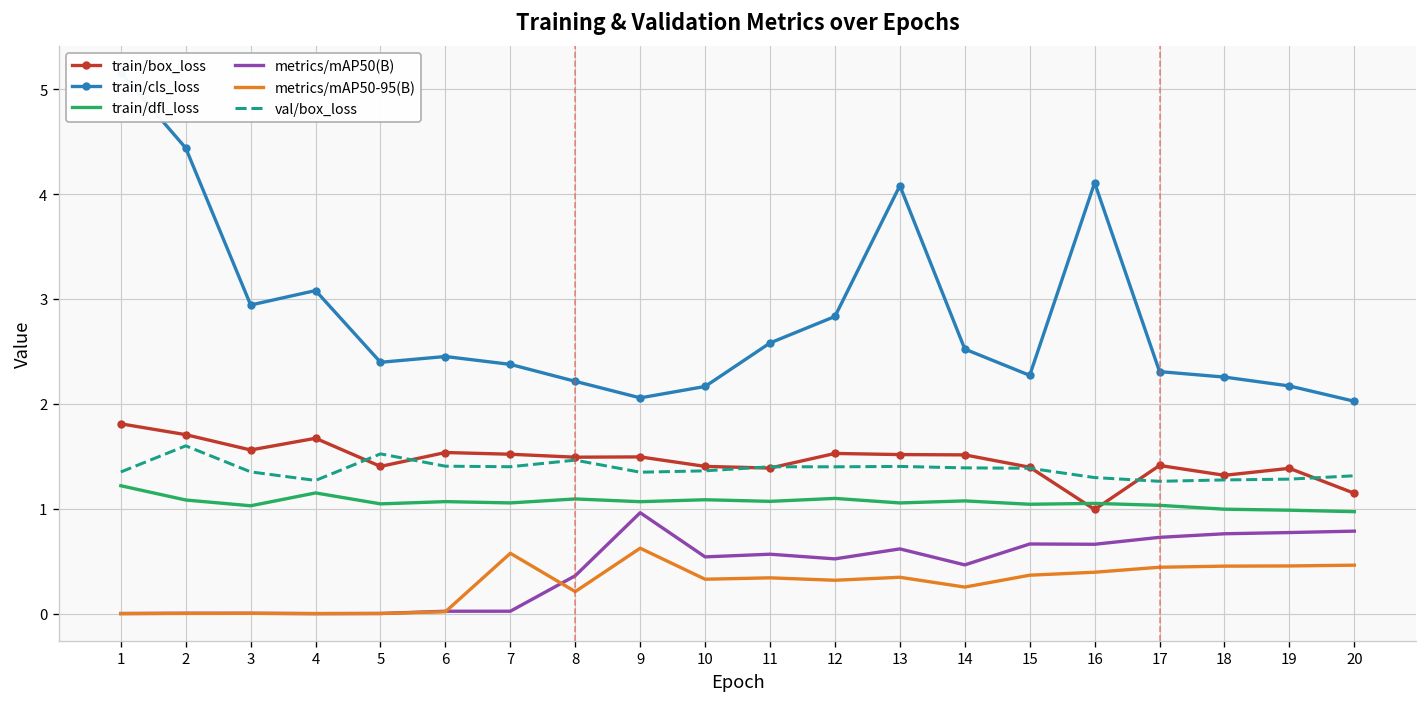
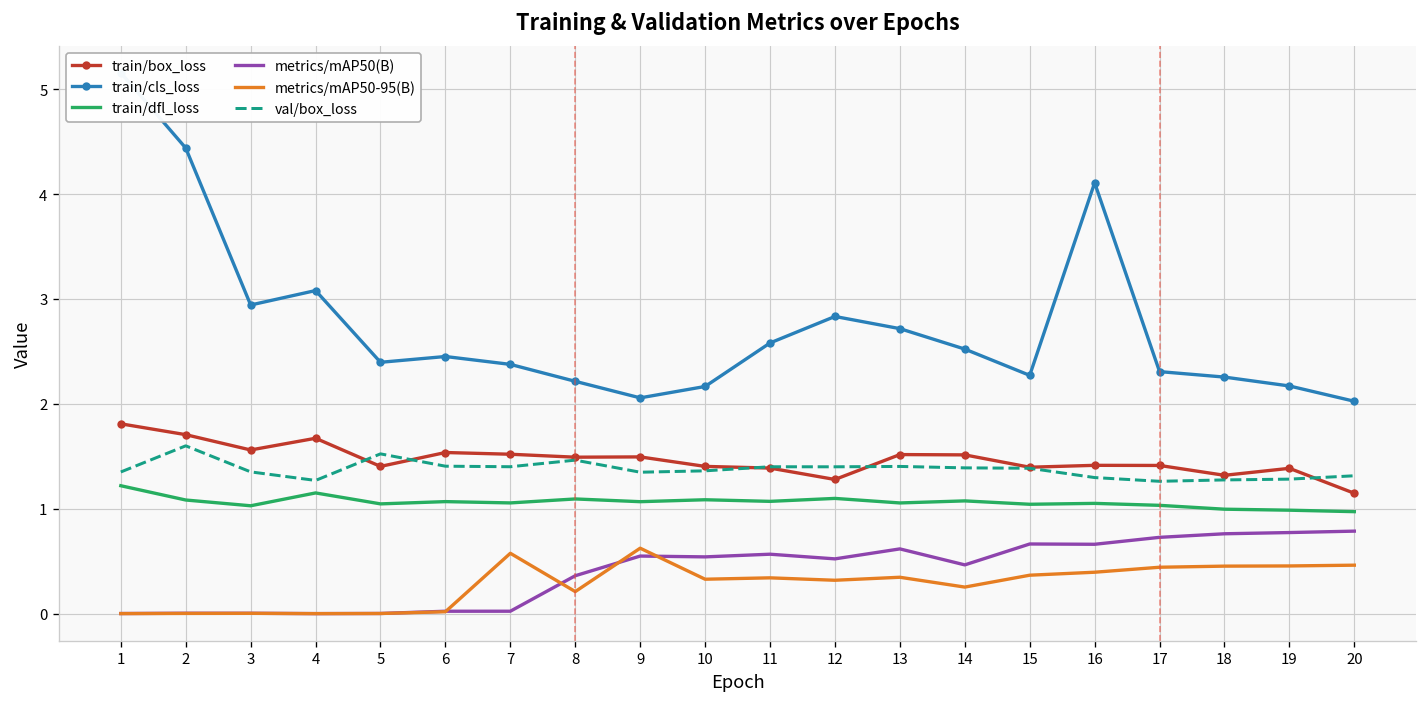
metrics/mAP50(B), 9: 1.0 -> 0.5
train/box_loss, 12: 1.5 -> 1.3
train/cls_loss, 13: 4.1 -> 2.7
train/box_loss, 16: 1.0 -> 1.4
